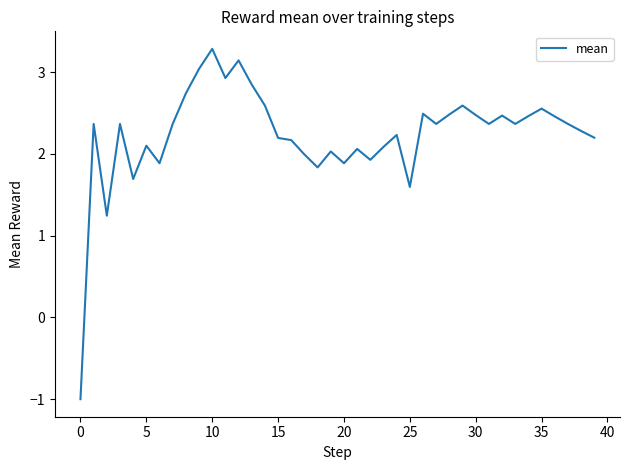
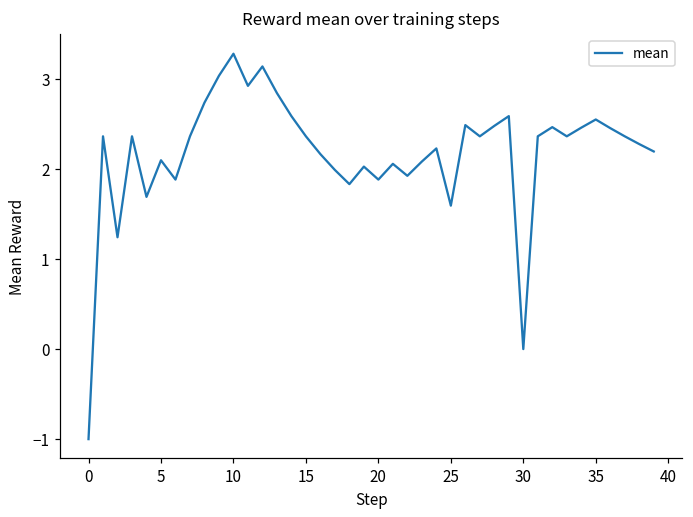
15: 2.2 -> 2.4
30: 2.5 -> 0.0
